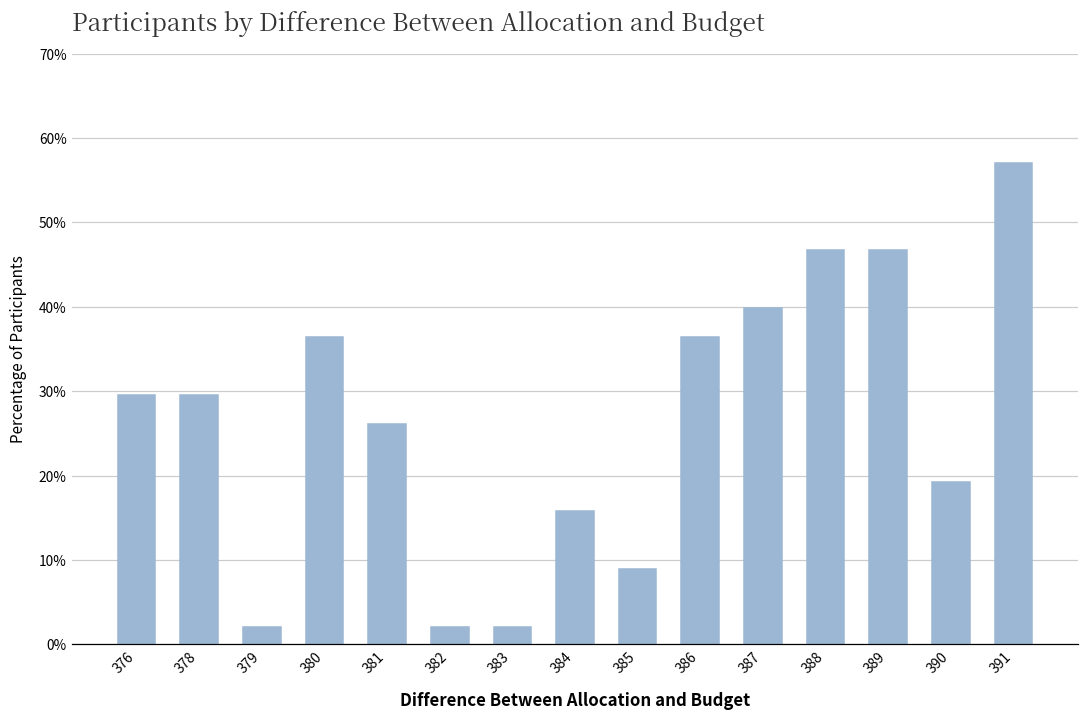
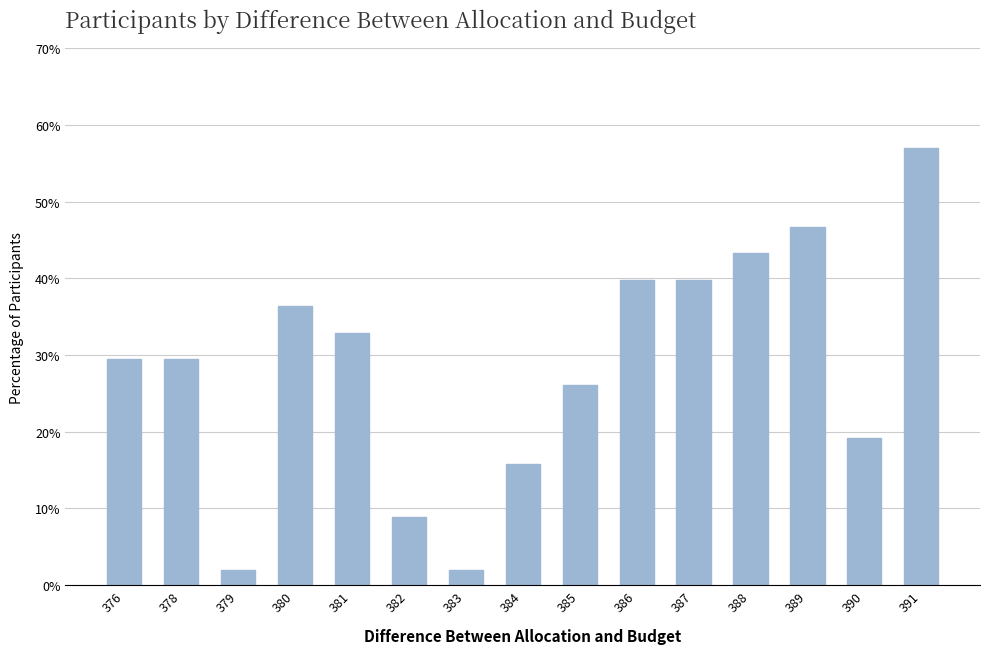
381: 26% -> 33%
382: 2% -> 9%
385: 9% -> 26%
386: 36% -> 40%
388: 47% -> 43%
